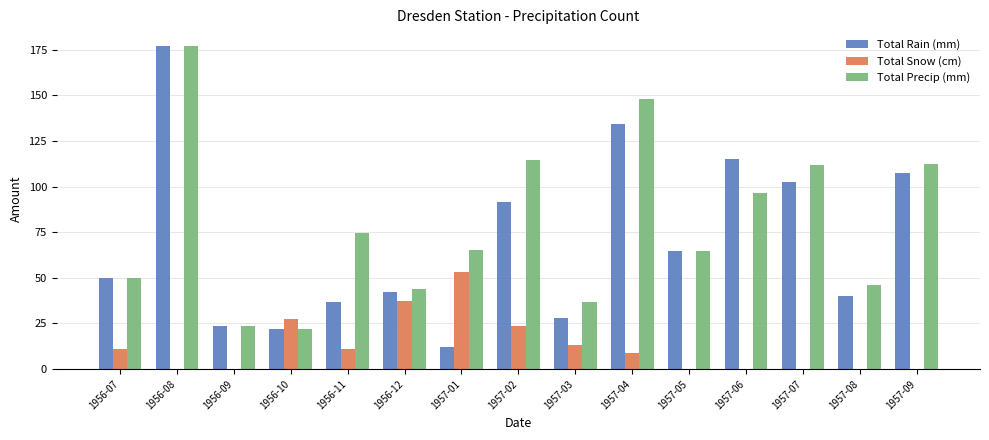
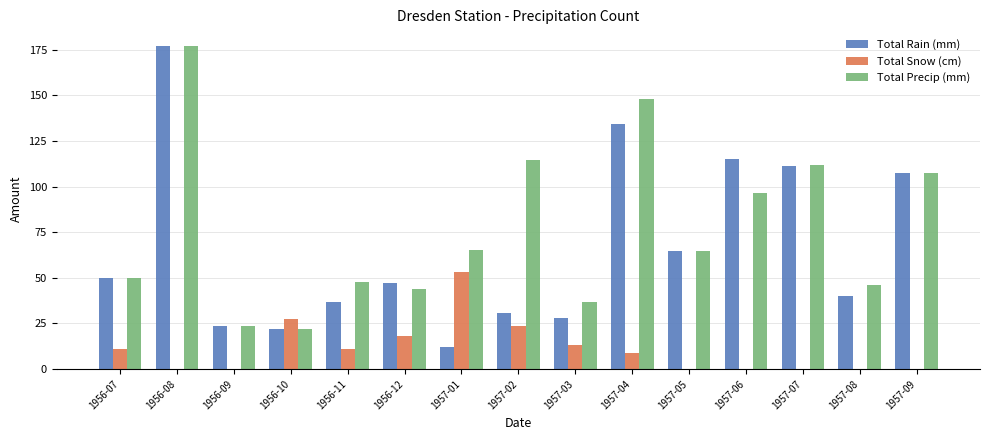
Total Precip (mm), 1956-11: 75 -> 48
Total Rain (mm), 1956-12: 42 -> 47
Total Snow (cm), 1956-12: 37 -> 18
Total Rain (mm), 1957-02: 92 -> 31
Total Rain (mm), 1957-07: 102 -> 111
Total Precip (mm), 1957-09: 112 -> 107
